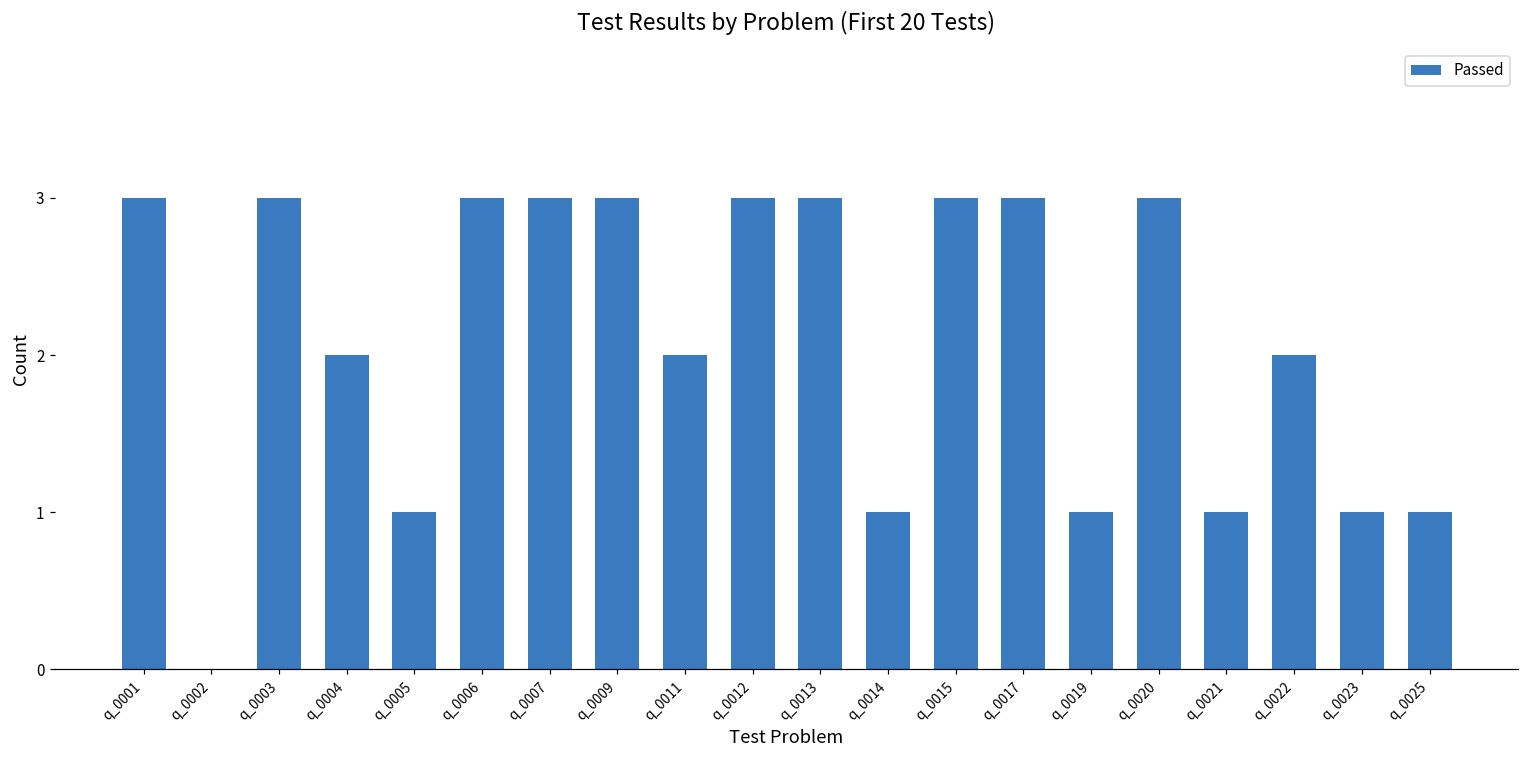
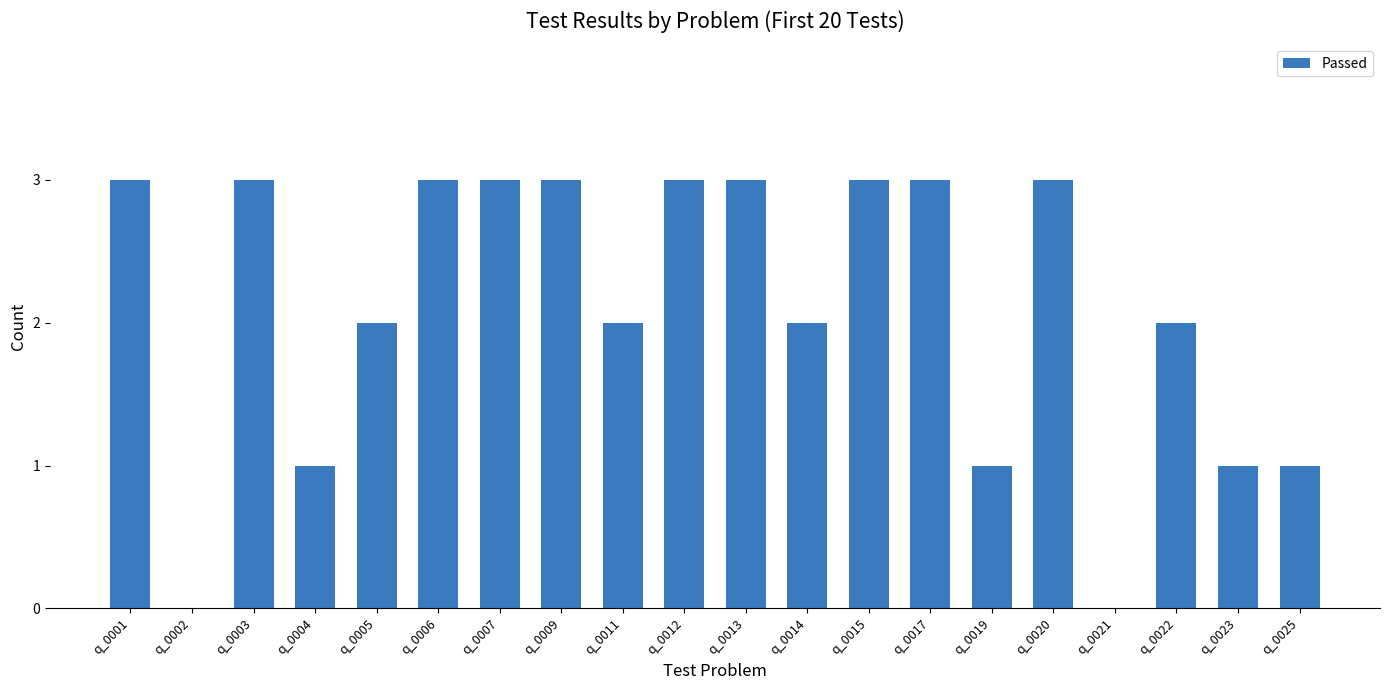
q_0004: 2 -> 1
q_0005: 1 -> 2
q_0014: 1 -> 2
q_0021: 1 -> 0
